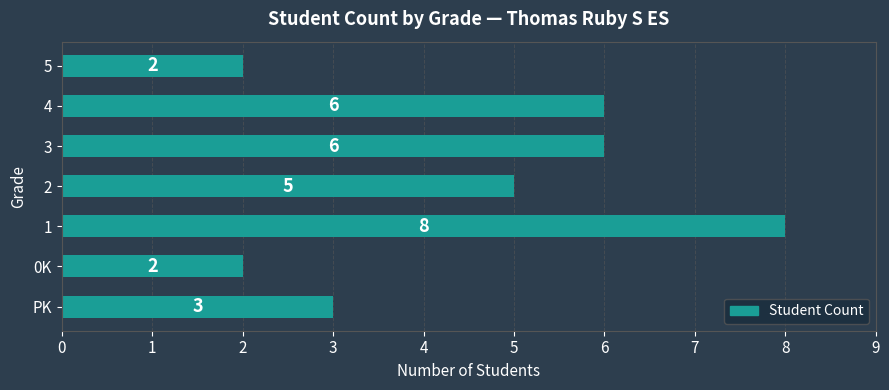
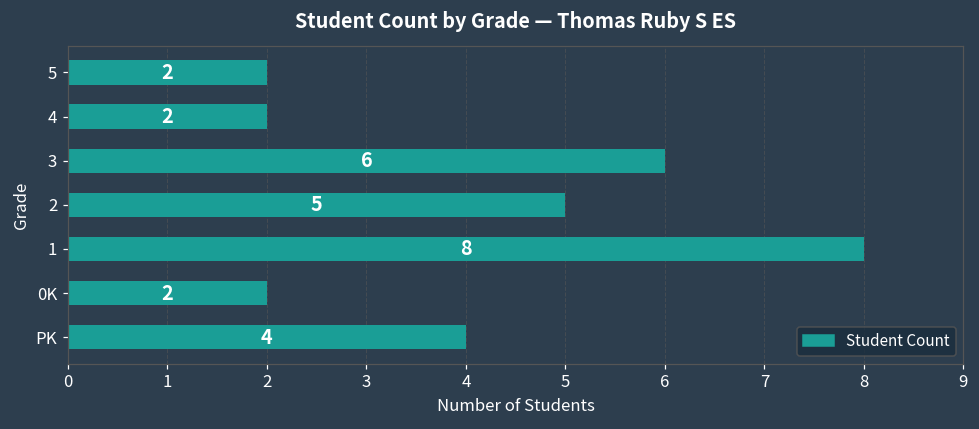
4: 6 -> 2
PK: 3 -> 4
